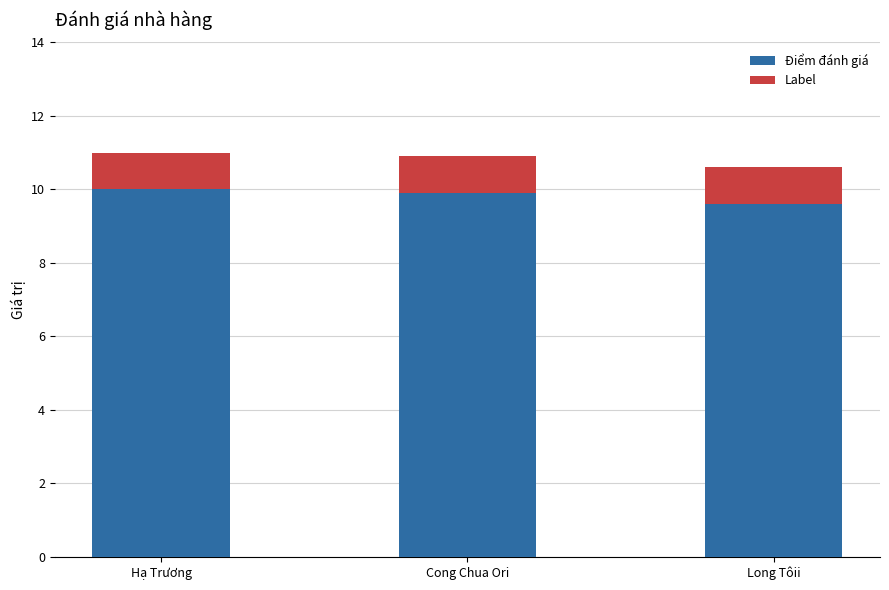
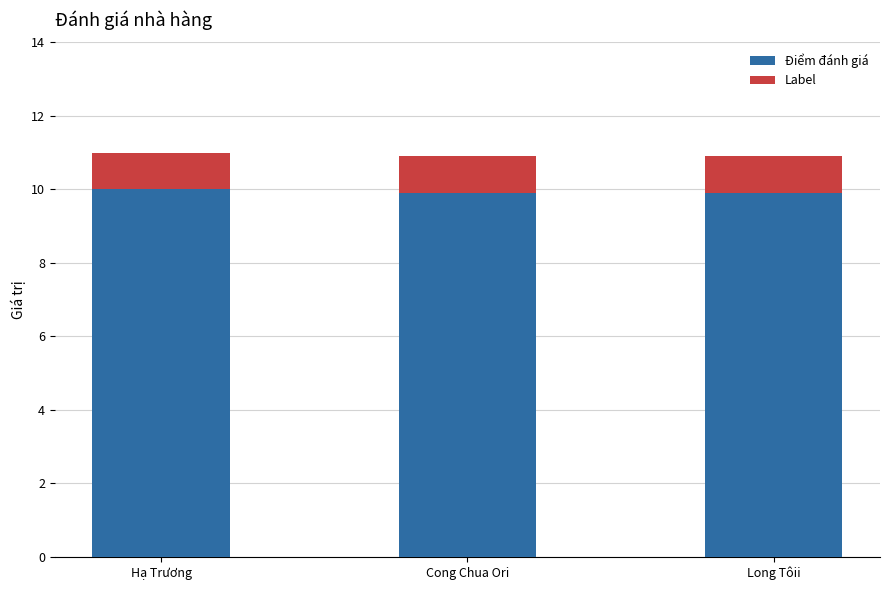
Điểm đánh giá, Long Tôii: 9.6 -> 9.9
